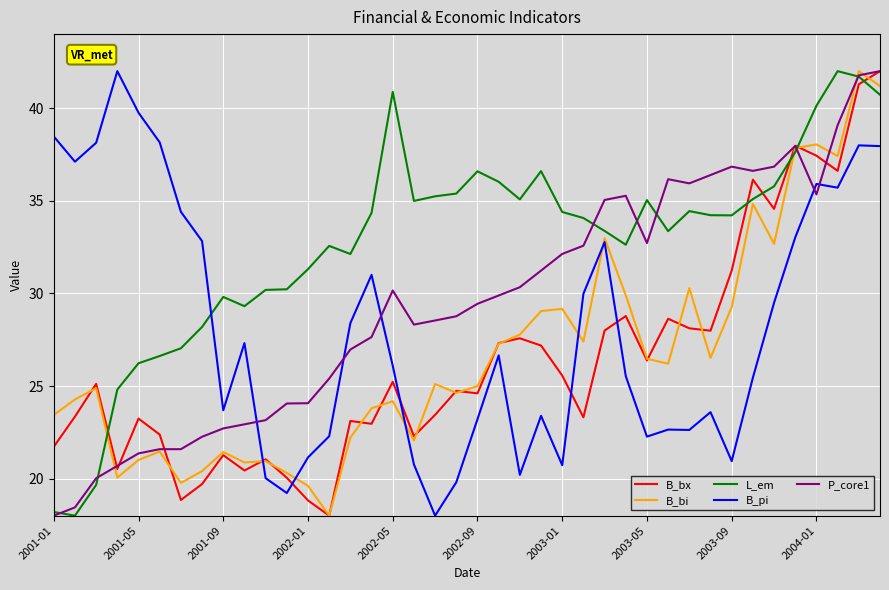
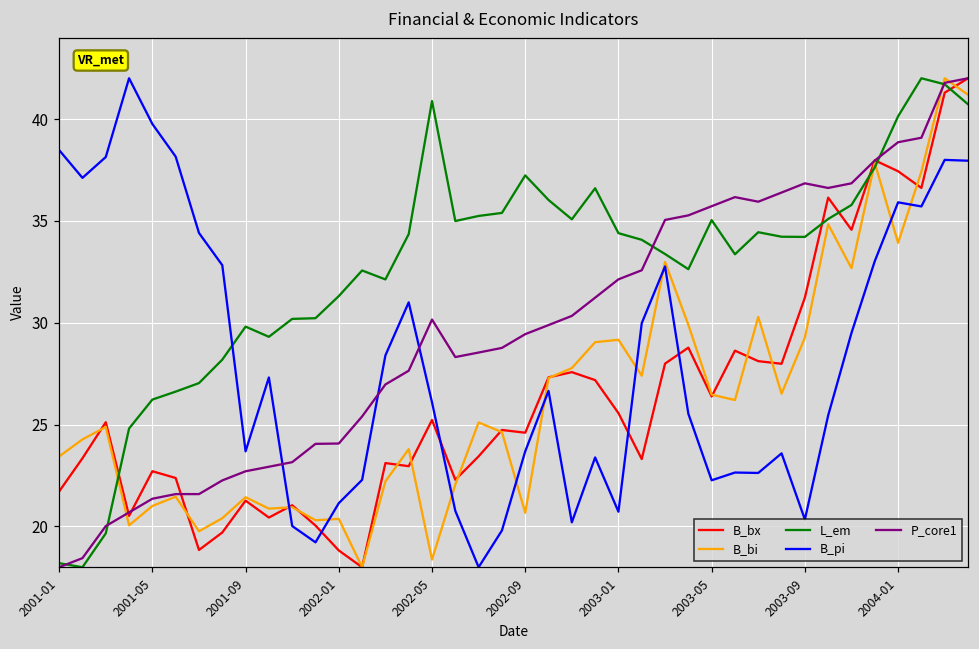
B_bx, 2001-05: 23.2 -> 22.7
B_bi, 2002-01: 19.6 -> 20.4
B_bi, 2002-05: 24.2 -> 18.4
B_bi, 2002-09: 25.0 -> 20.7
L_em, 2002-09: 36.6 -> 37.2
B_pi, 2002-09: 23.2 -> 23.7
P_core1, 2003-05: 32.7 -> 35.7
B_pi, 2003-09: 20.9 -> 20.3
B_bi, 2004-01: 38.0 -> 33.9
P_core1, 2004-01: 35.3 -> 38.9
